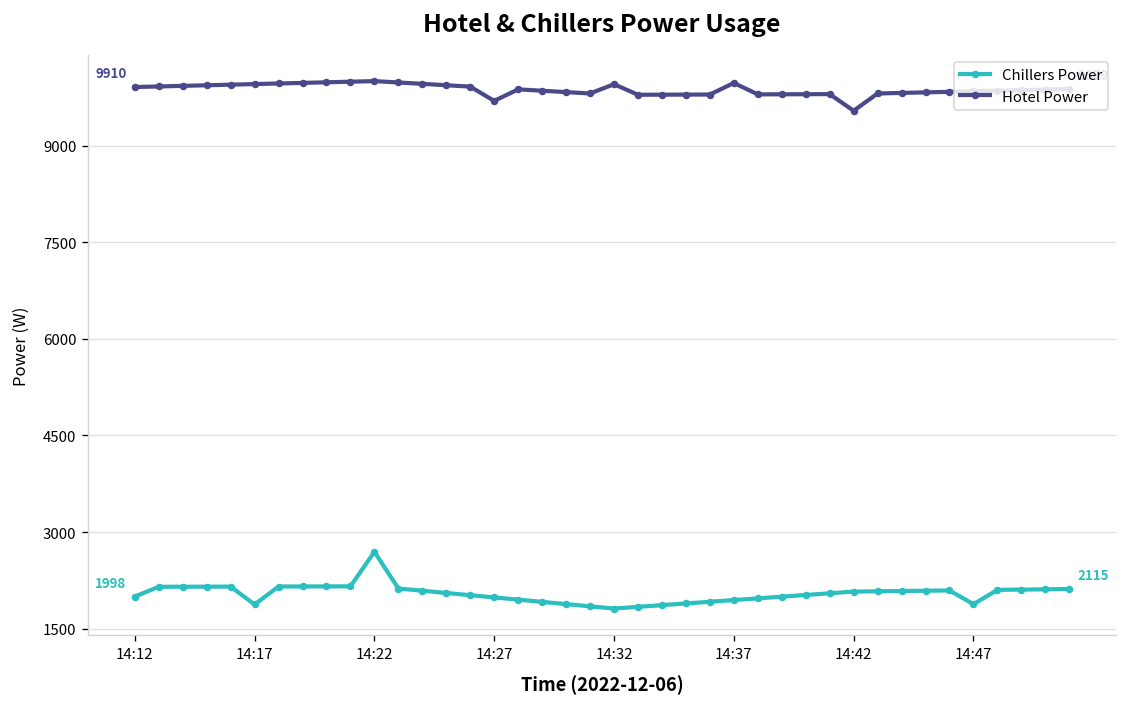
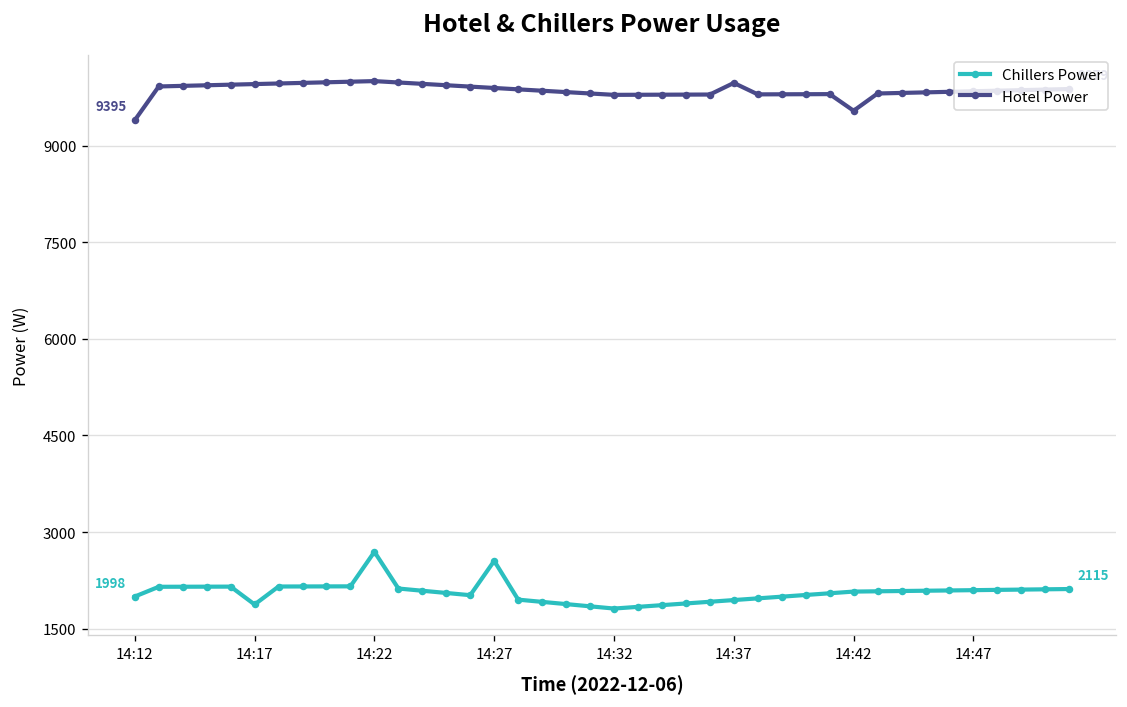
Hotel Power, 14:12: 9910 -> 9395
Chillers Power, 14:27: 2000 -> 2600
Hotel Power, 14:27: 9700 -> 9900
Hotel Power, 14:32: 10000 -> 9800
Chillers Power, 14:47: 1900 -> 2100
